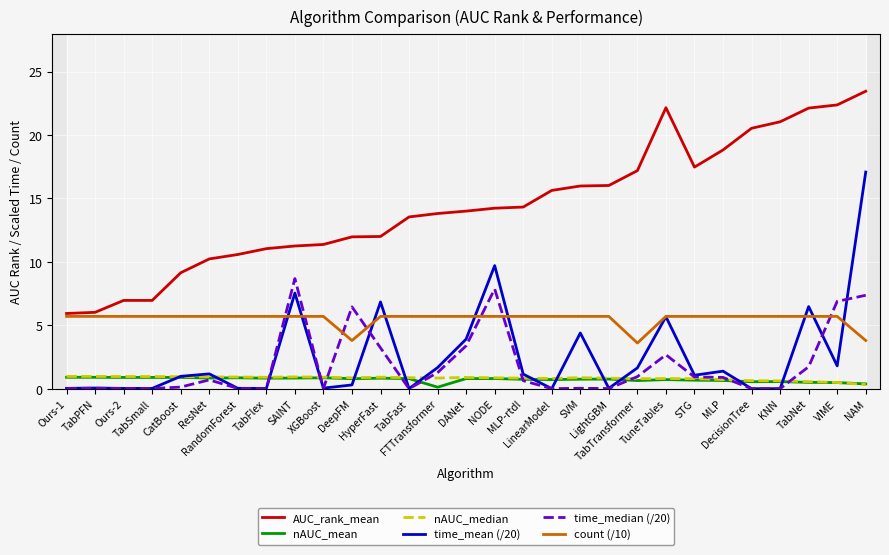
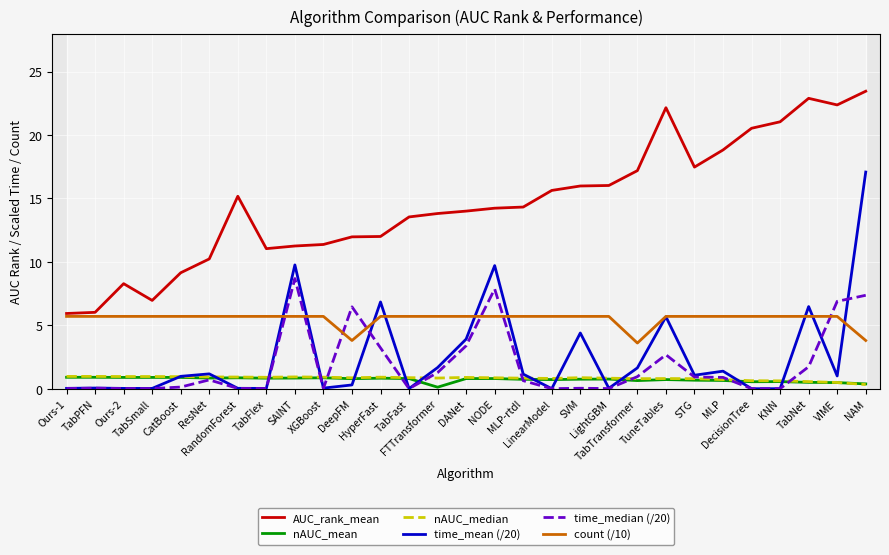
AUC_rank_mean, Ours-2: 7.0 -> 8.3
AUC_rank_mean, RandomForest: 10.6 -> 15.2
time_mean (/20), SAINT: 7.5 -> 9.8
AUC_rank_mean, TabNet: 22.1 -> 22.9
time_mean (/20), VIME: 1.8 -> 1.0
